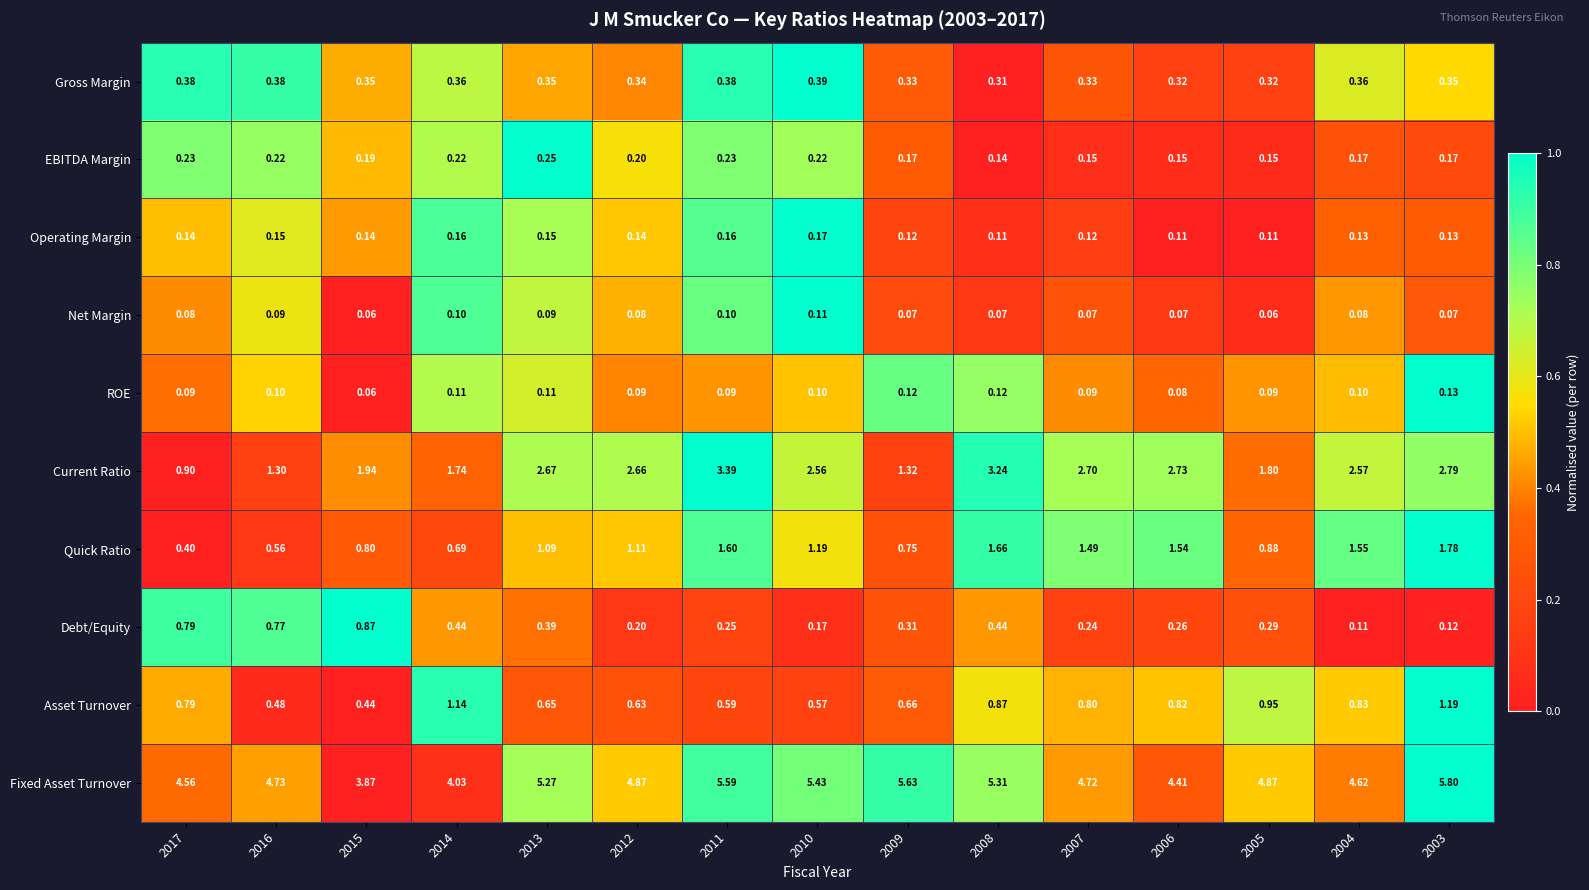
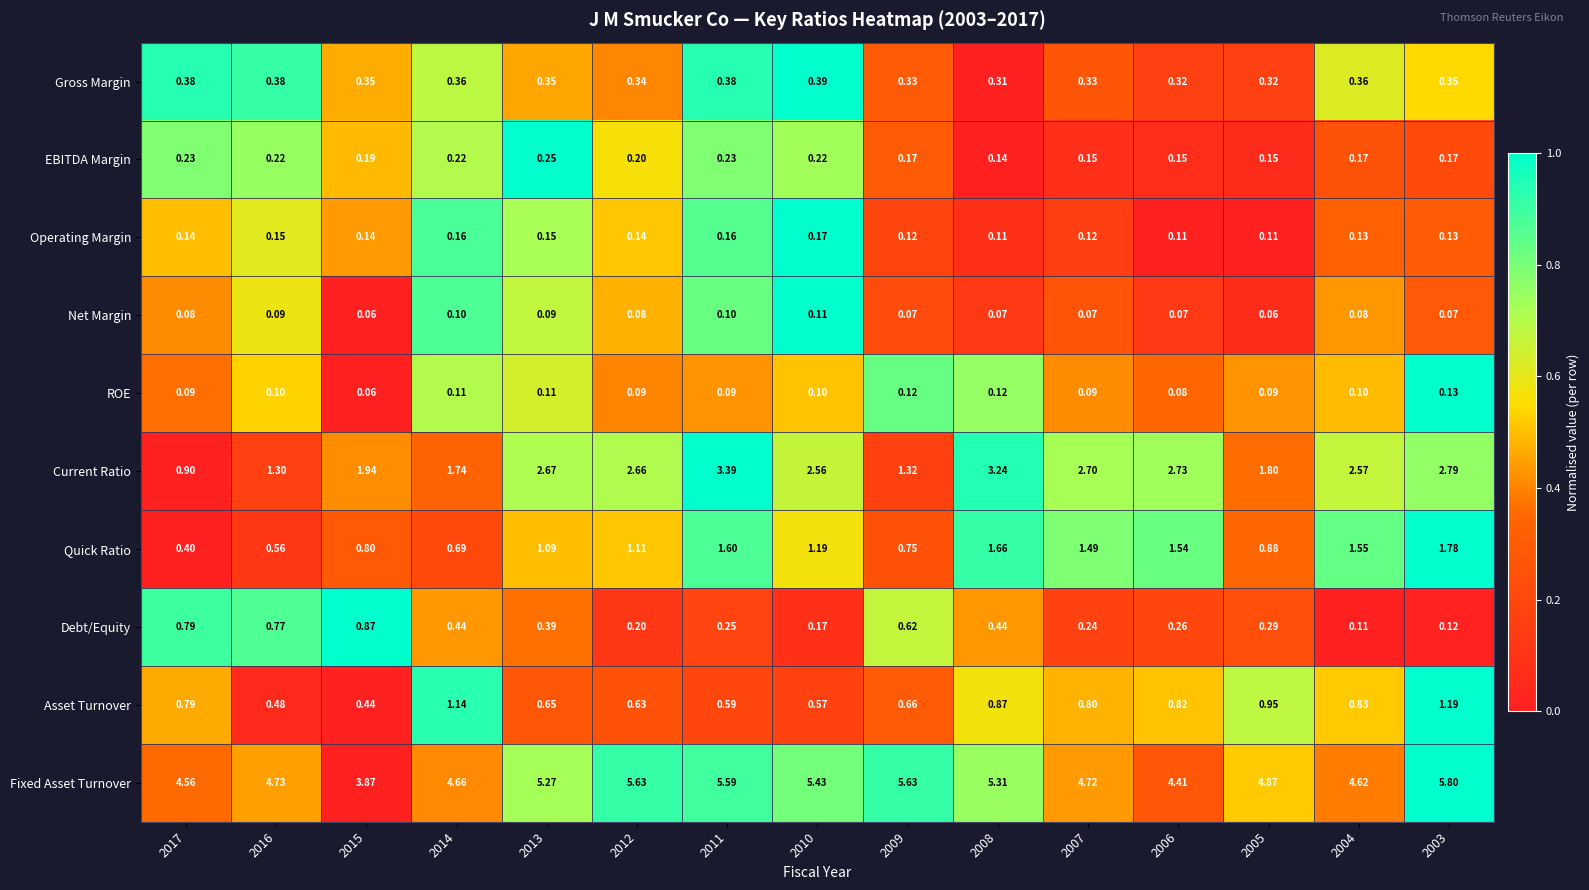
Debt/Equity, 2009: 0.31 -> 0.62
Fixed Asset Turnover, 2014: 4.03 -> 4.66
Fixed Asset Turnover, 2012: 4.87 -> 5.63
